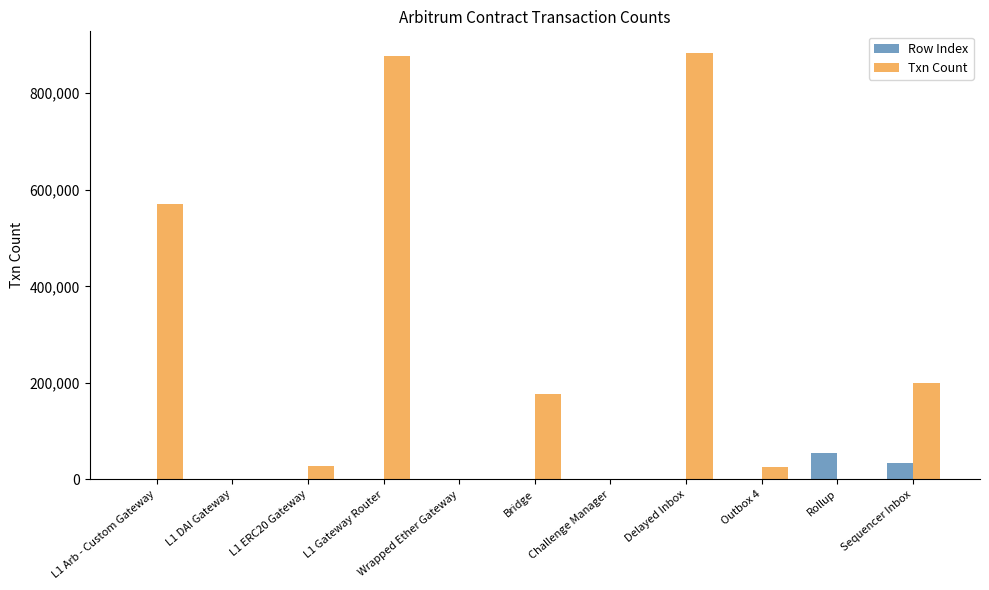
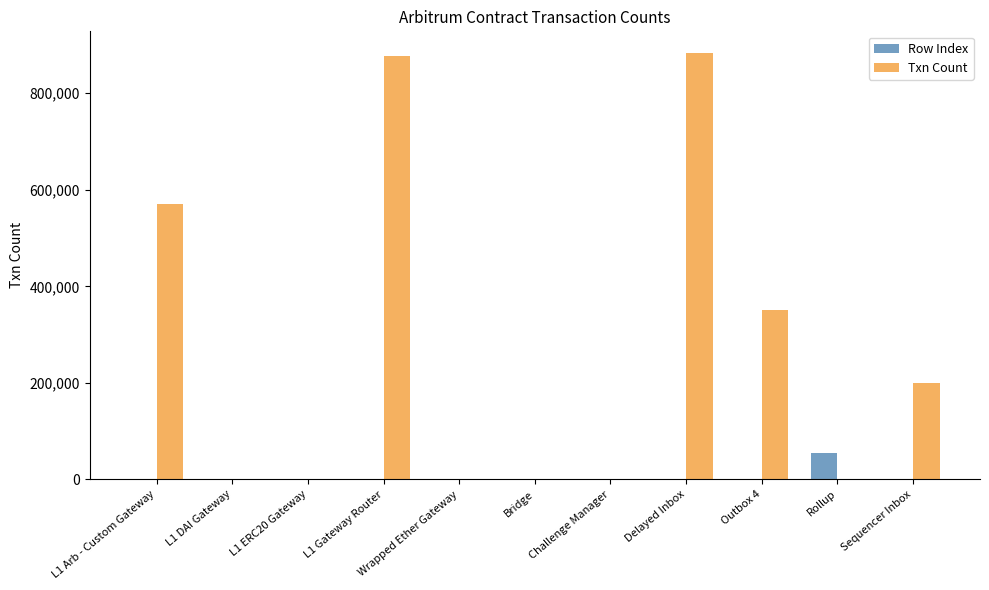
Txn Count, L1 ERC20 Gateway: 30,000 -> 0
Txn Count, Bridge: 180,000 -> 0
Txn Count, Outbox 4: 30,000 -> 350,000
Row Index, Sequencer Inbox: 30,000 -> 0
